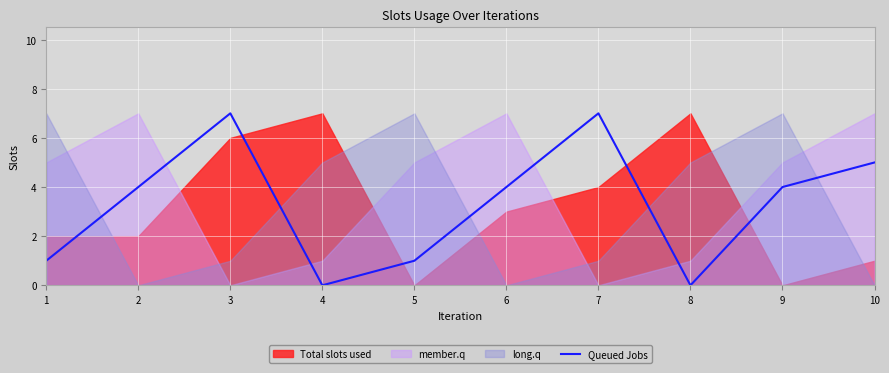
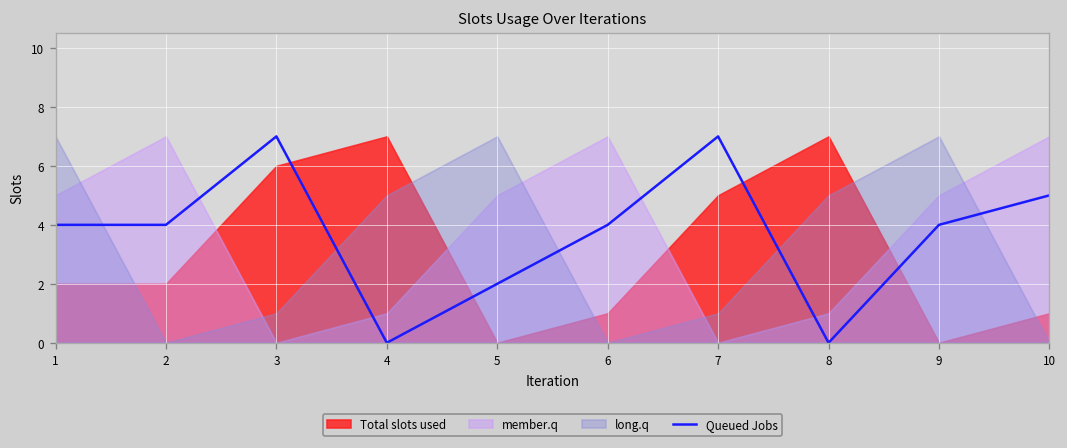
Queued Jobs, 1: 1 -> 4
Queued Jobs, 5: 1 -> 2
Total slots used, 6: 3 -> 1
Total slots used, 7: 4 -> 5
